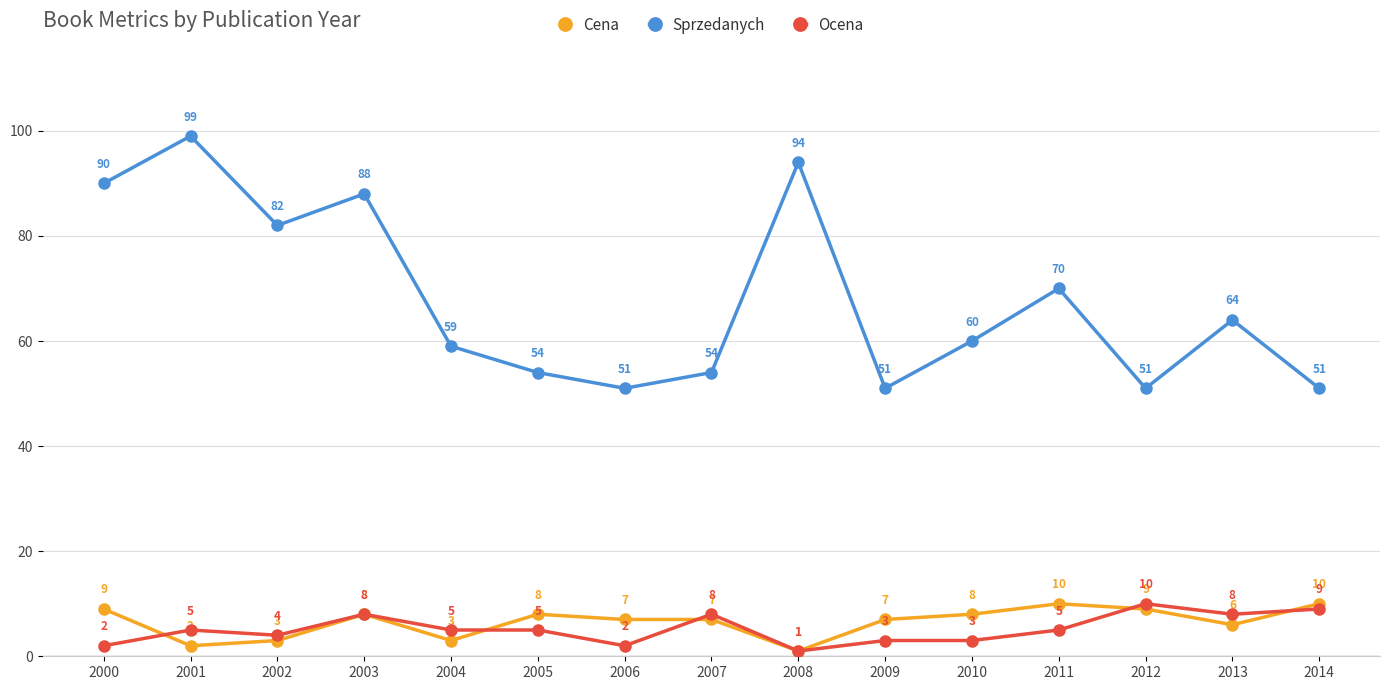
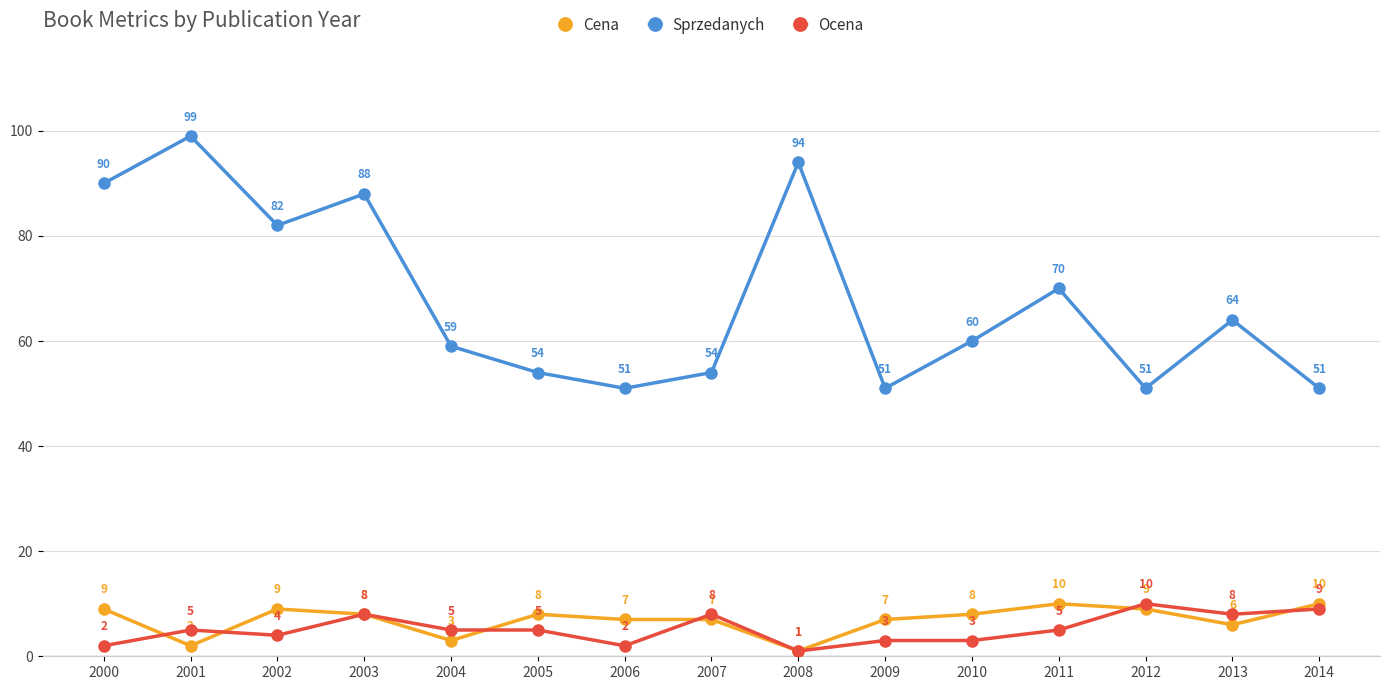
Cena, 2002: 3 -> 9
